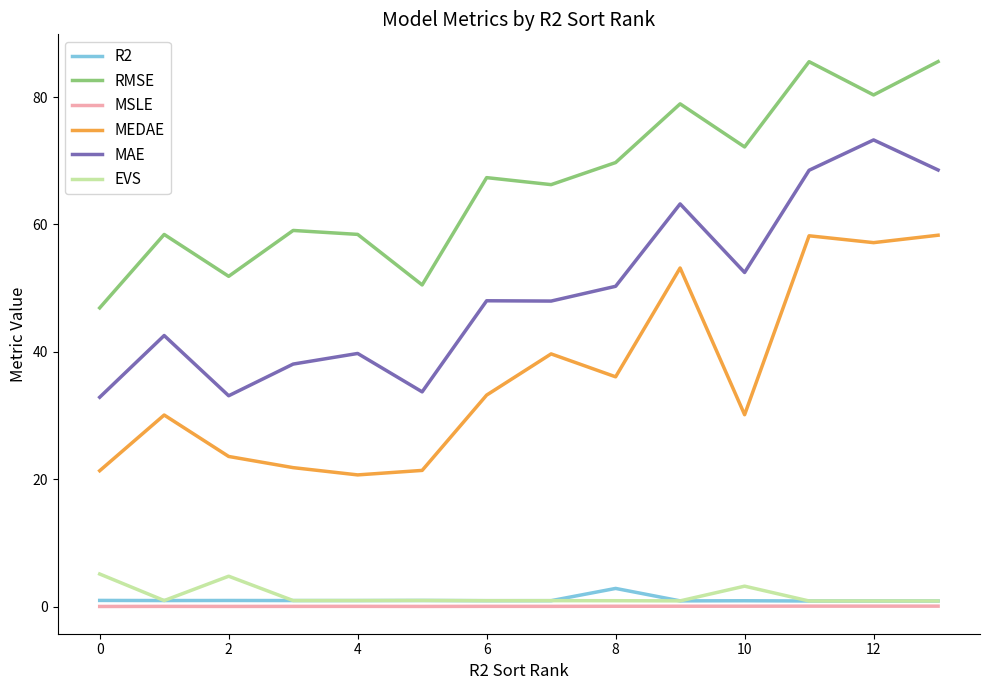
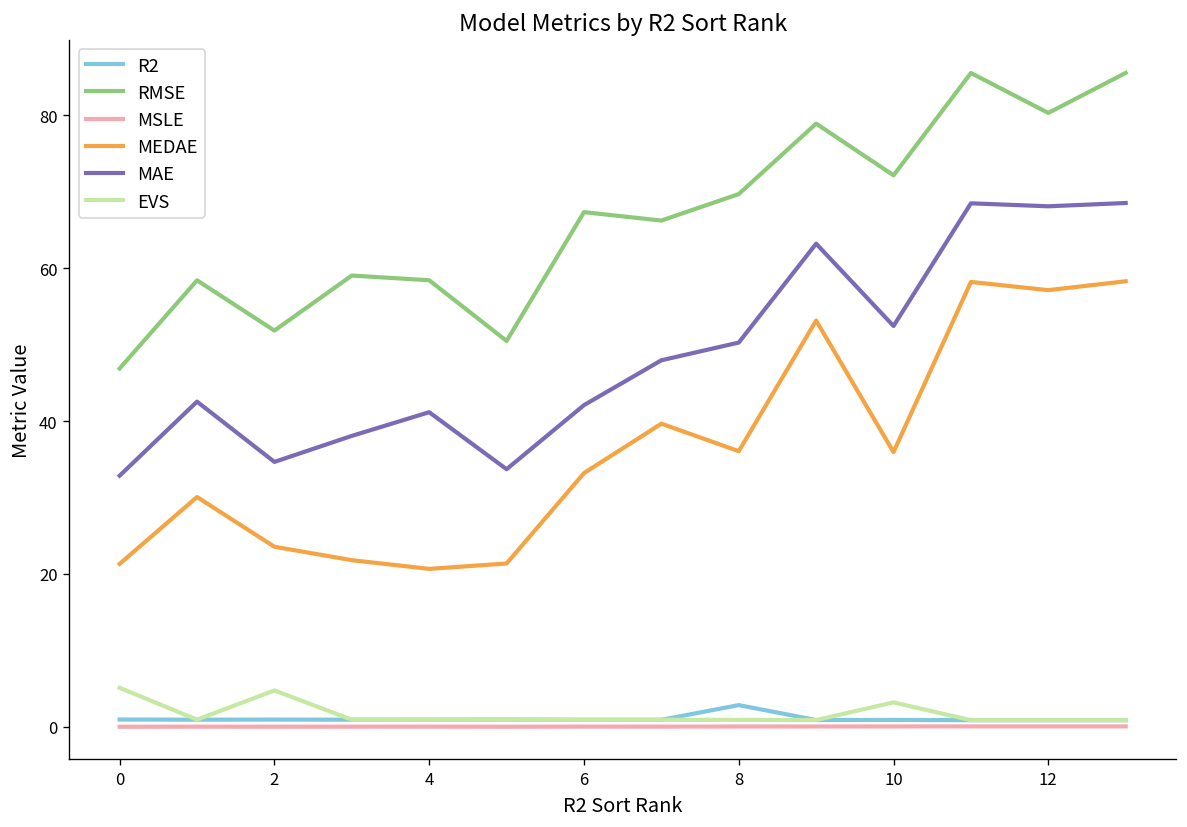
MAE, 2: 33 -> 35
MAE, 4: 40 -> 41
MAE, 6: 48 -> 42
MEDAE, 10: 30 -> 36
MAE, 12: 73 -> 68
